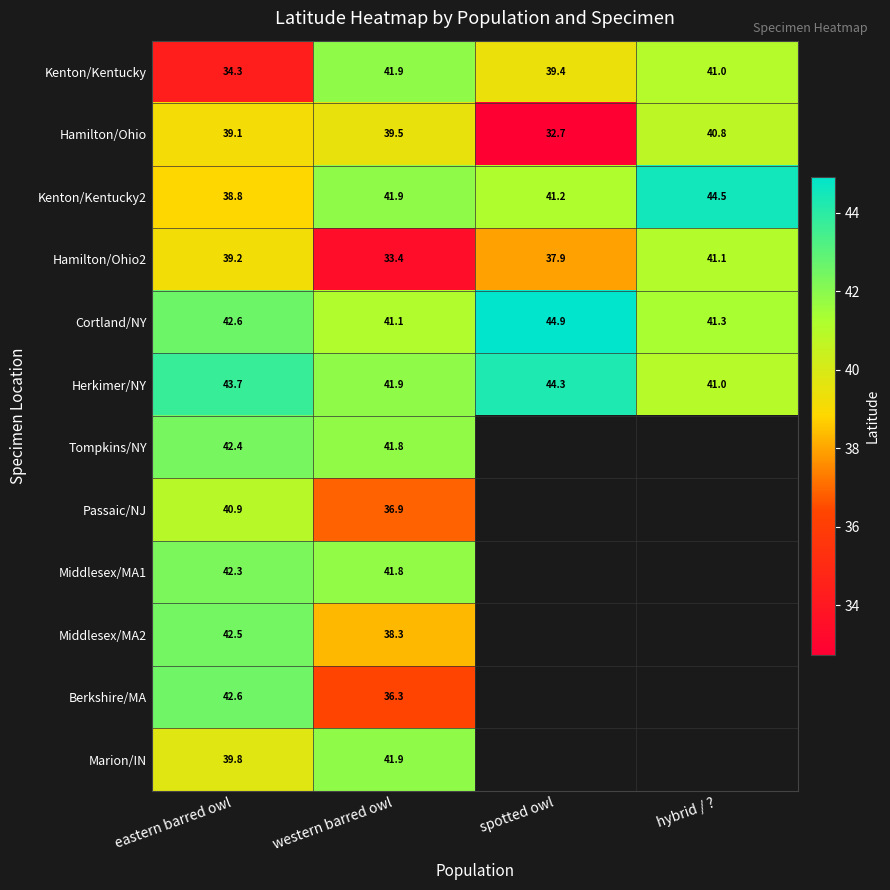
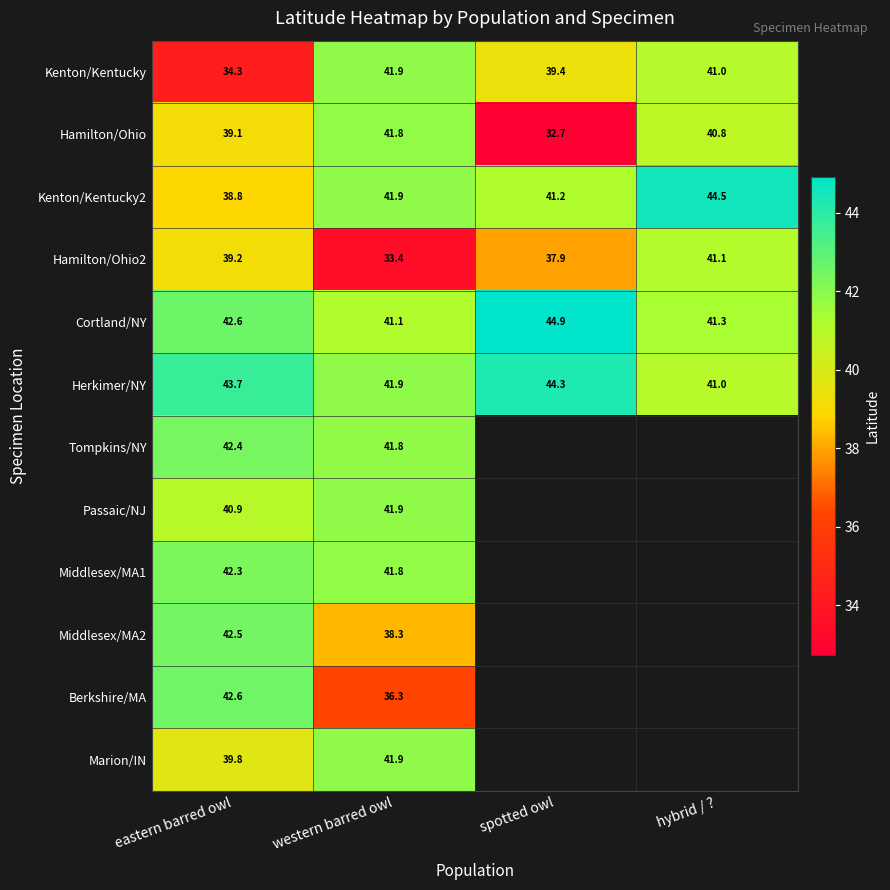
Hamilton/Ohio, western barred owl: 39.5 -> 41.8
Passaic/NJ, western barred owl: 36.9 -> 41.9
